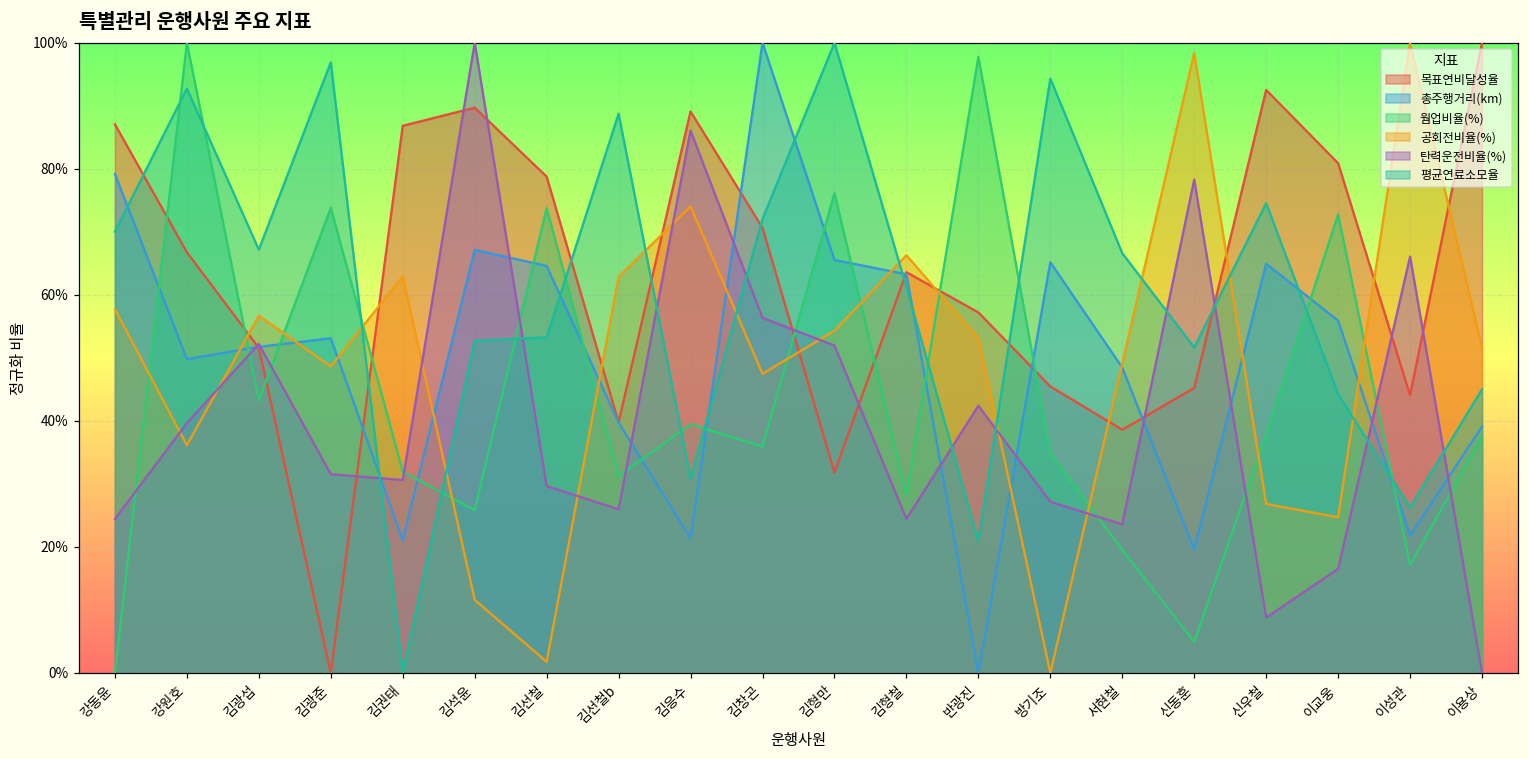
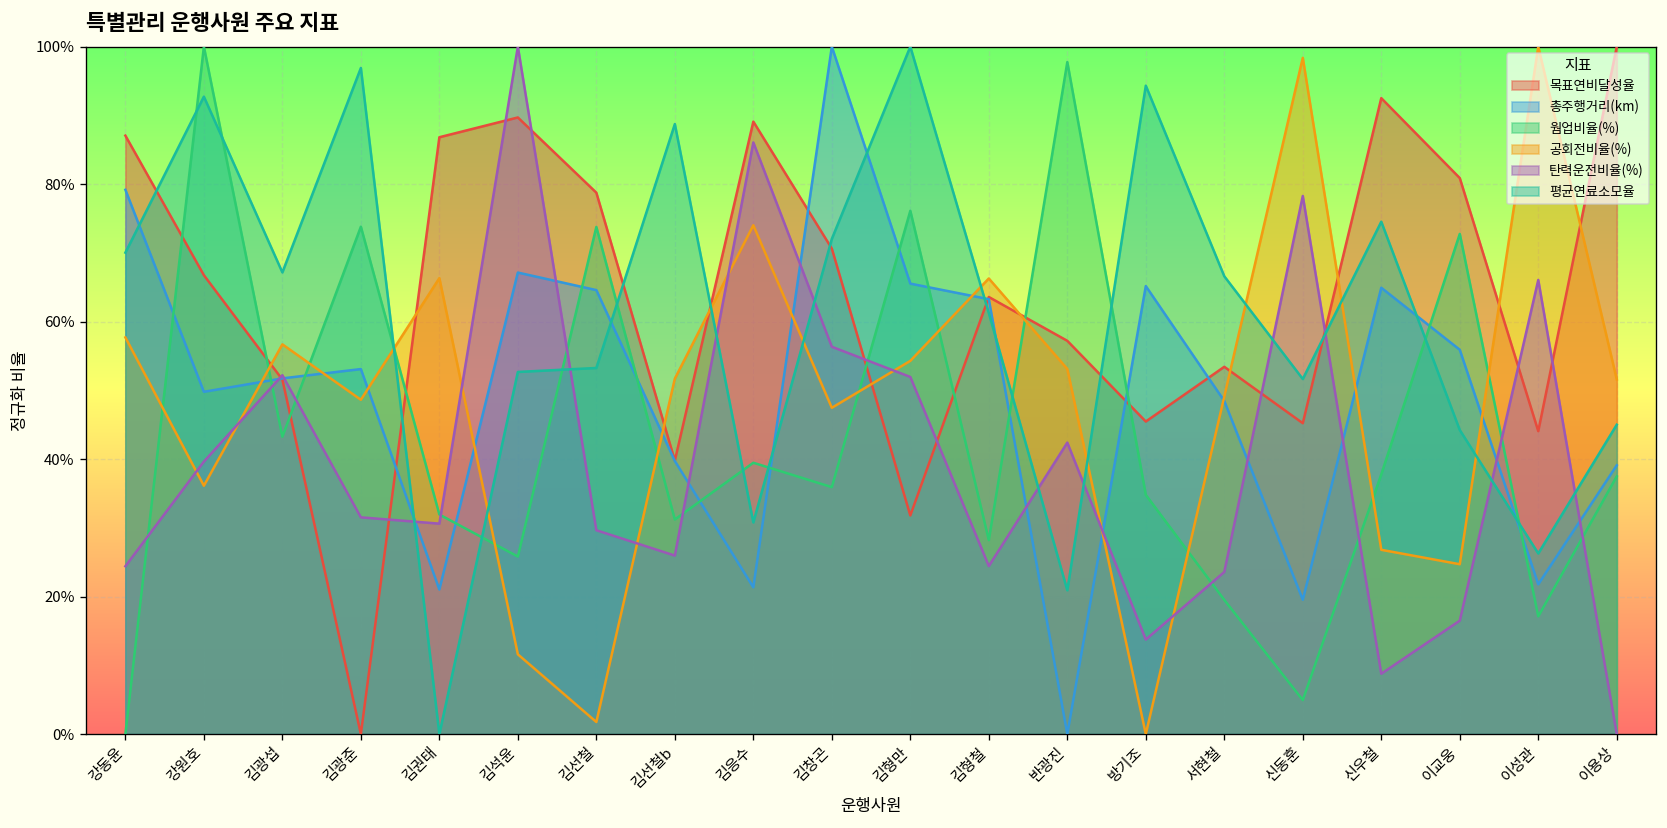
공회전비율(%), 김권태: 63% -> 66%
공회전비율(%), 김선철b: 63% -> 52%
탄력운전비율(%), 방기조: 27% -> 14%
목표연비달성율, 서현철: 39% -> 53%
